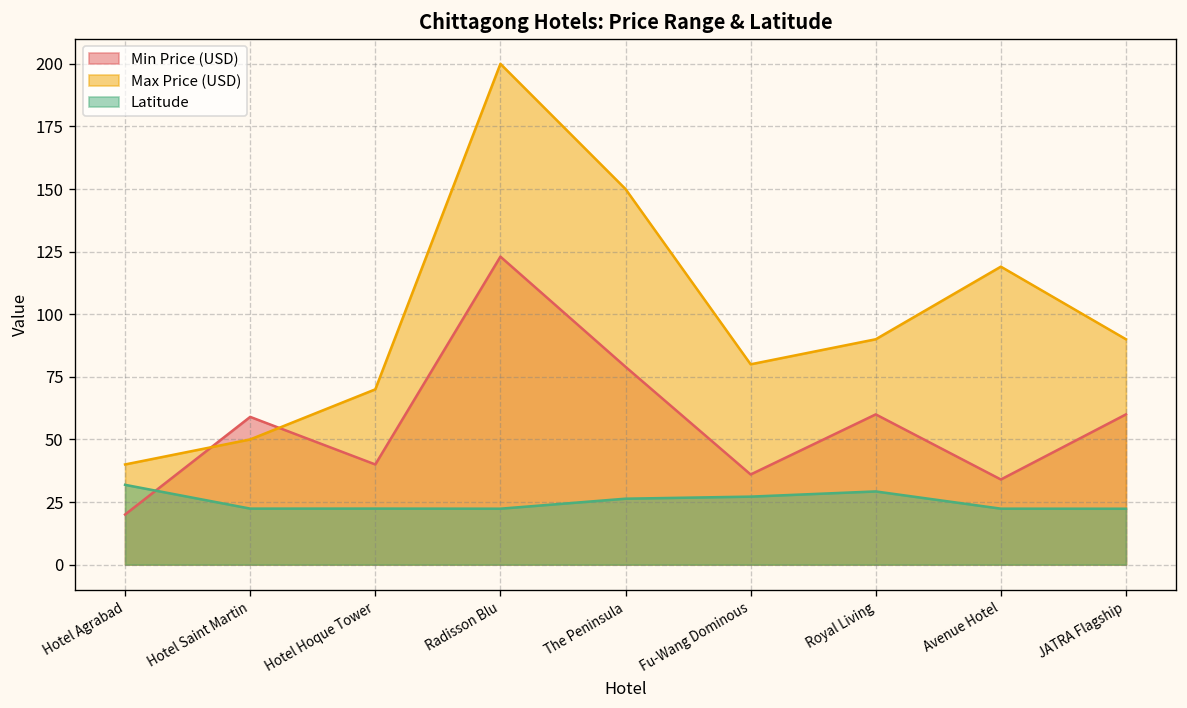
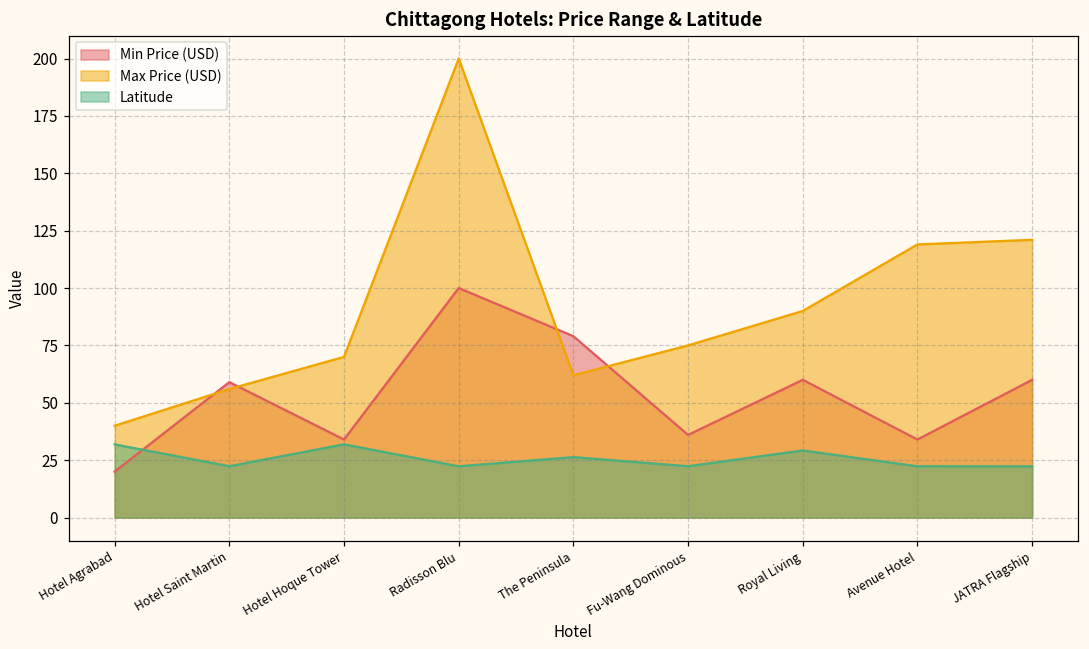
Max Price (USD), Hotel Saint Martin: 50 -> 56
Min Price (USD), Hotel Hoque Tower: 40 -> 34
Latitude, Hotel Hoque Tower: 22 -> 32
Min Price (USD), Radisson Blu: 123 -> 100
Max Price (USD), The Peninsula: 150 -> 62
Max Price (USD), Fu-Wang Dominous: 80 -> 75
Latitude, Fu-Wang Dominous: 27 -> 22
Max Price (USD), JATRA Flagship: 90 -> 121
